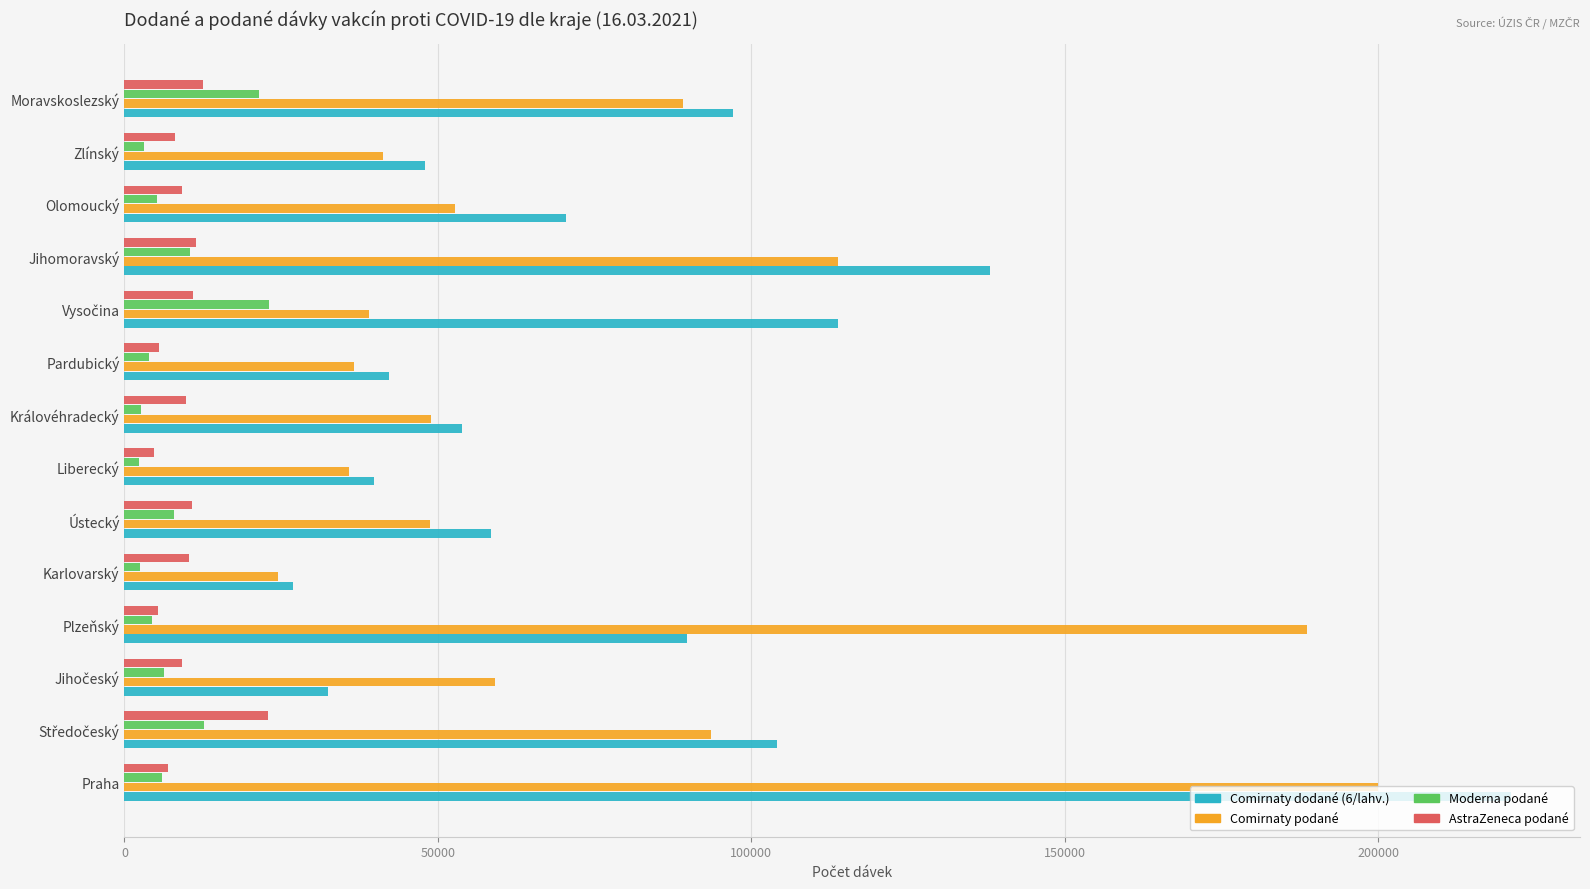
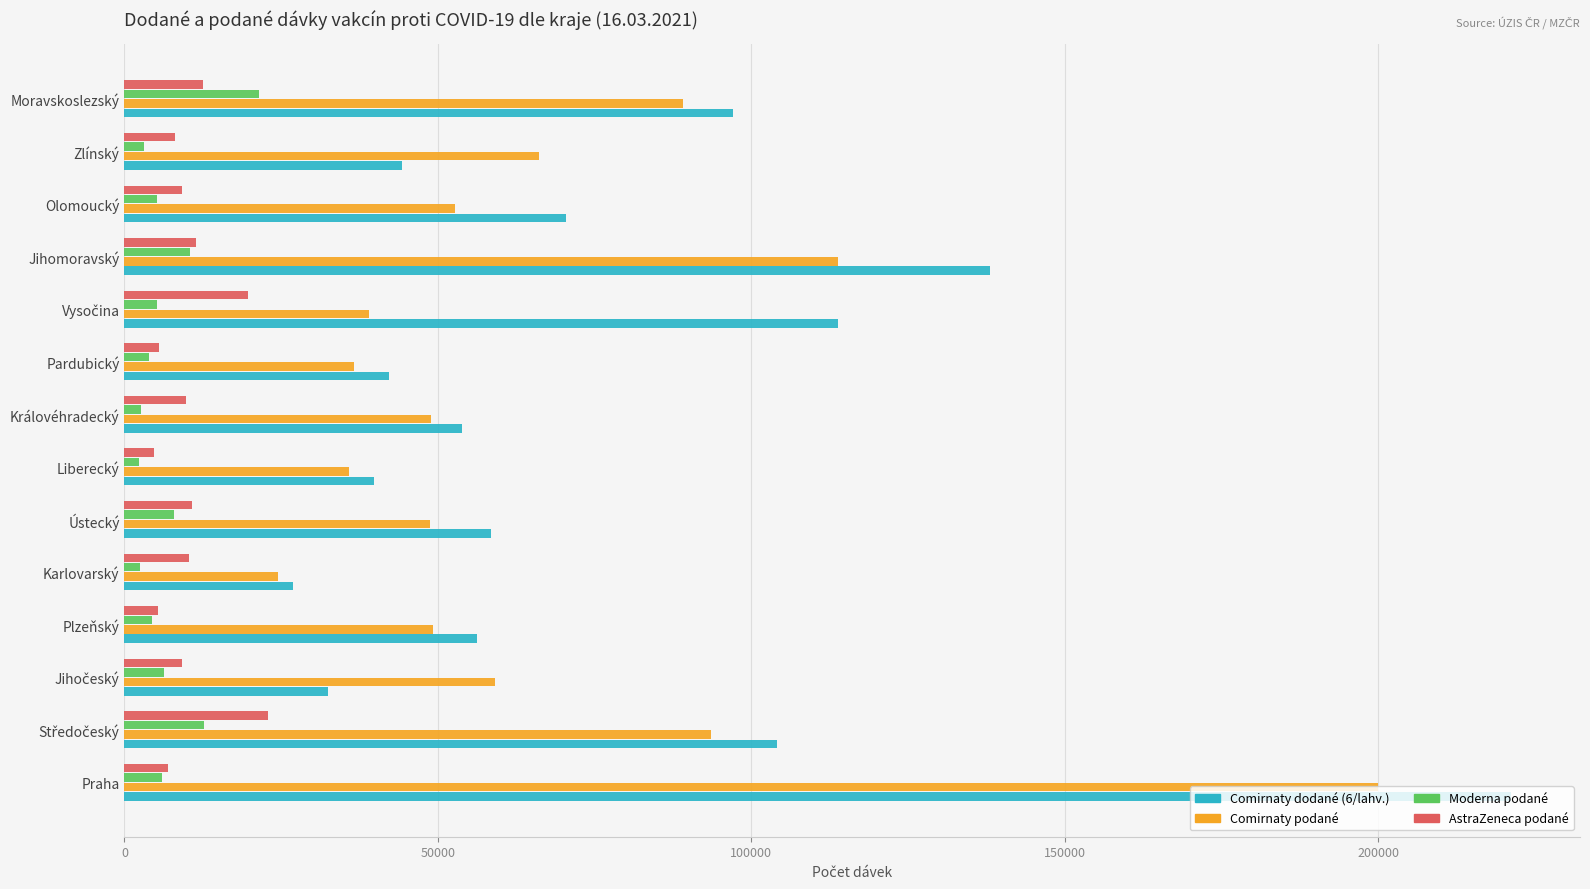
Comirnaty podané, Zlínský: 41000 -> 66000
Comirnaty dodané (6/lahv.), Zlínský: 48000 -> 44000
AstraZeneca podané, Vysočina: 11000 -> 20000
Moderna podané, Vysočina: 23000 -> 5000
Comirnaty podané, Plzeňský: 189000 -> 49000
Comirnaty dodané (6/lahv.), Plzeňský: 90000 -> 56000
